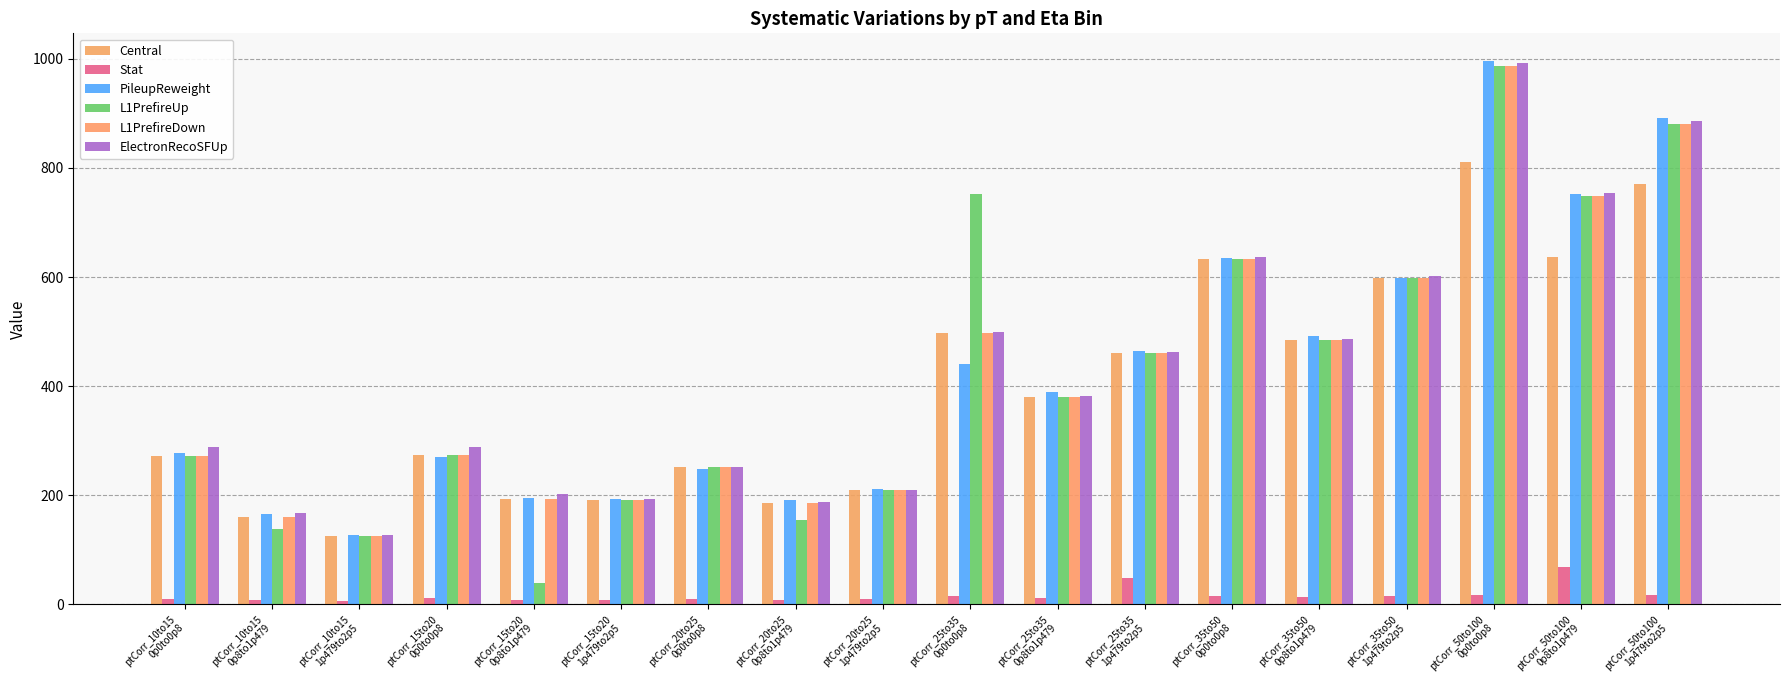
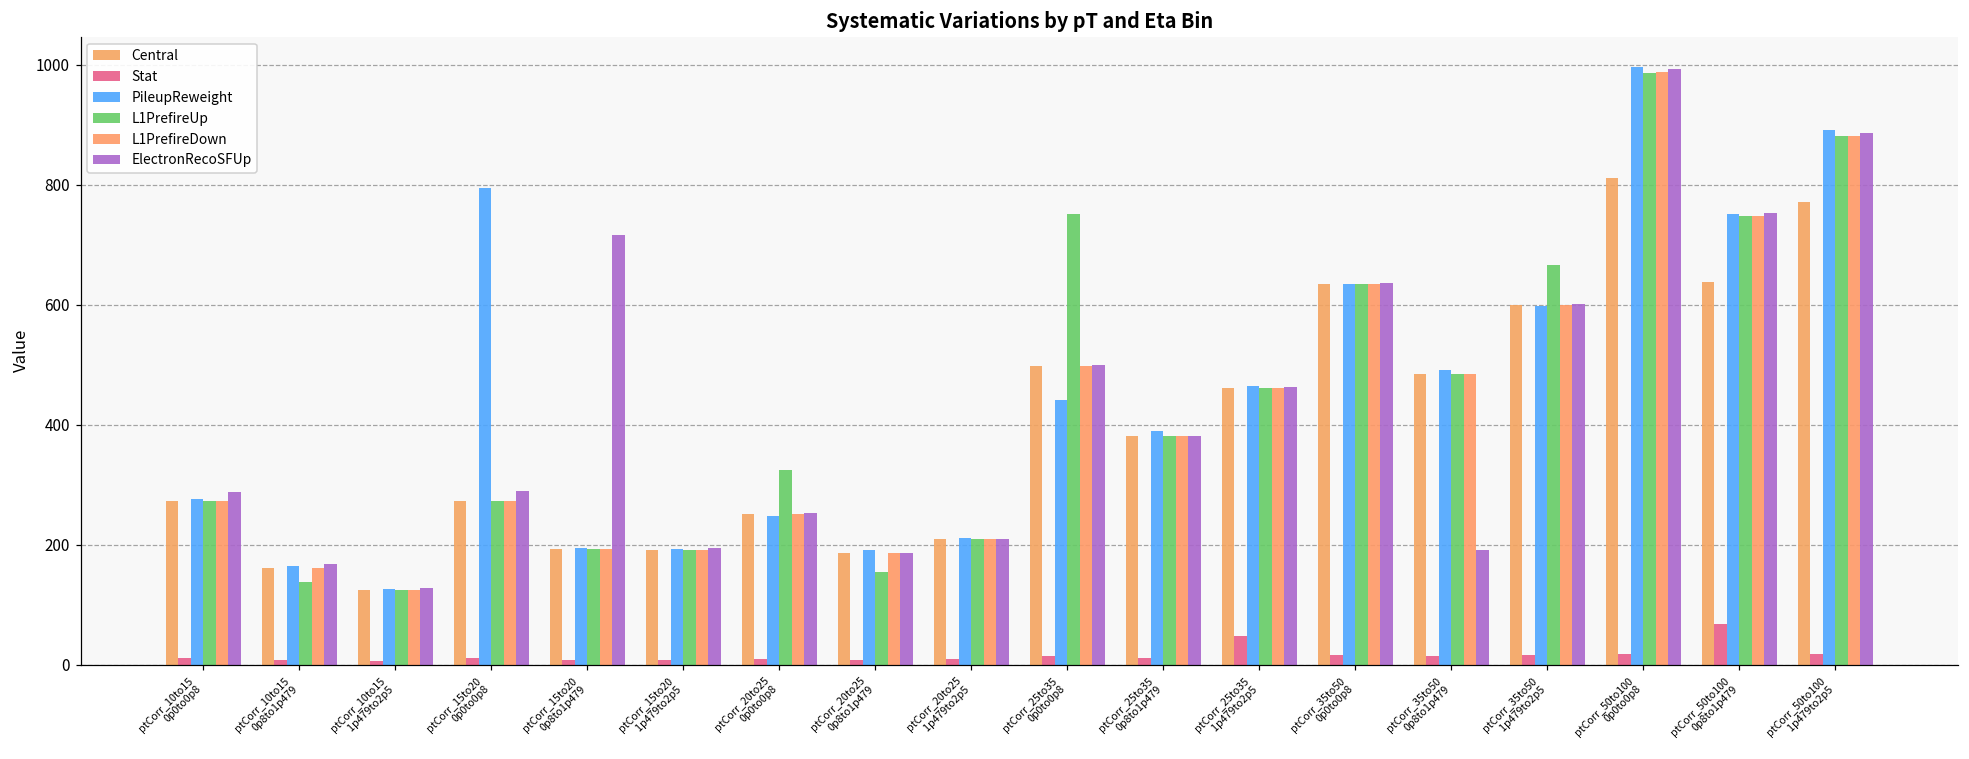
PileupReweight, ptCorr_15to20 0p0to0p8: 270 -> 790
L1PrefireUp, ptCorr_15to20 0p8to1p479: 40 -> 190
ElectronRecoSFUp, ptCorr_15to20 0p8to1p479: 200 -> 720
L1PrefireUp, ptCorr_20to25 0p0to0p8: 250 -> 320
ElectronRecoSFUp, ptCorr_35to50 0p8to1p479: 490 -> 190
L1PrefireUp, ptCorr_35to50 1p479to2p5: 600 -> 670
